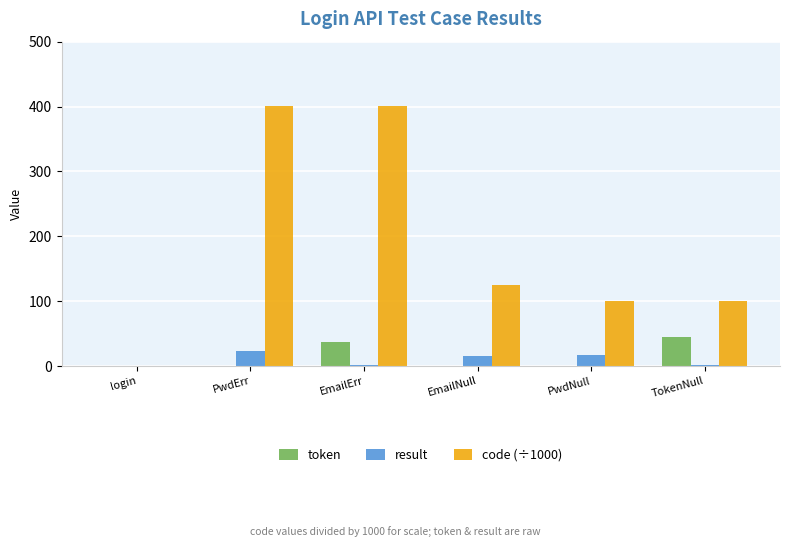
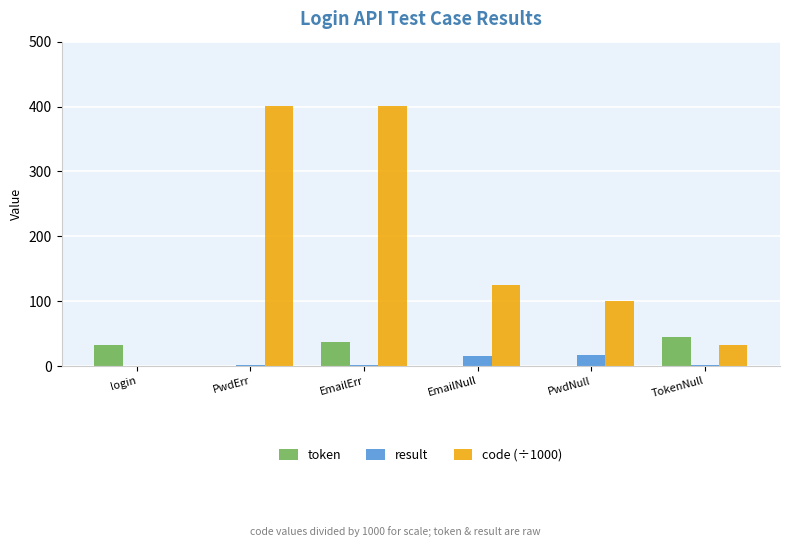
token, login: 0 -> 30
result, PwdErr: 20 -> 0
code (÷1000), TokenNull: 100 -> 30
